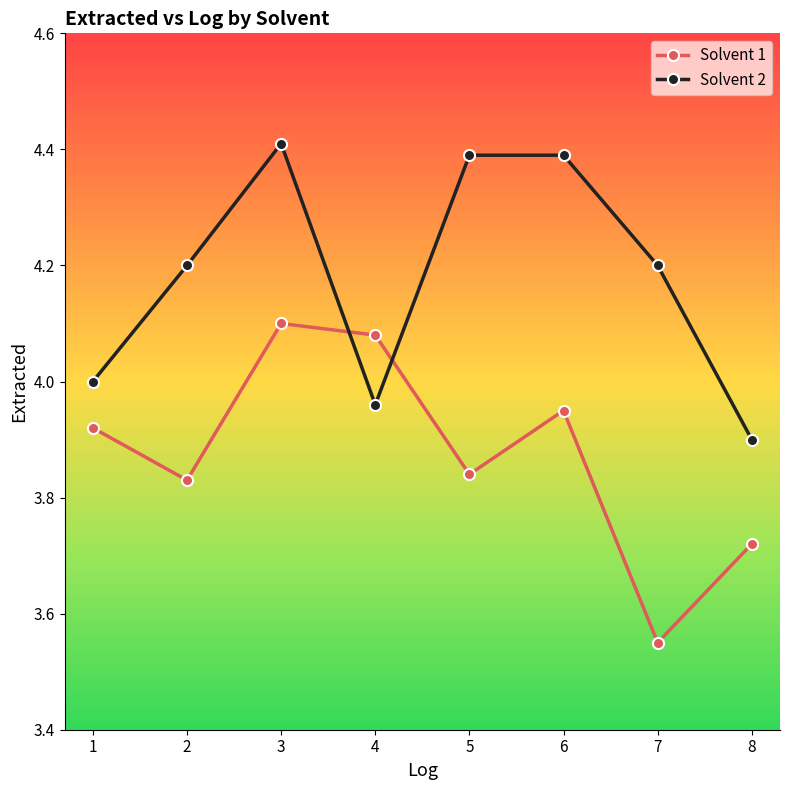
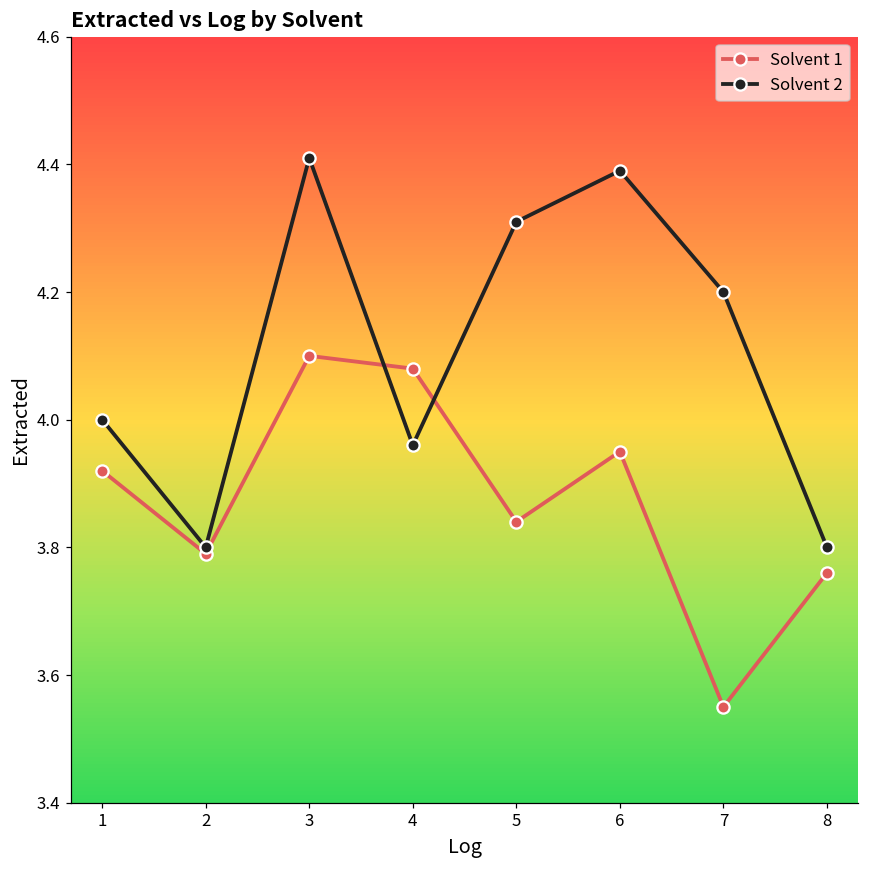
Solvent 1, 2: 3.83 -> 3.79
Solvent 2, 2: 4.2 -> 3.8
Solvent 2, 5: 4.39 -> 4.31
Solvent 1, 8: 3.72 -> 3.76
Solvent 2, 8: 3.9 -> 3.8
